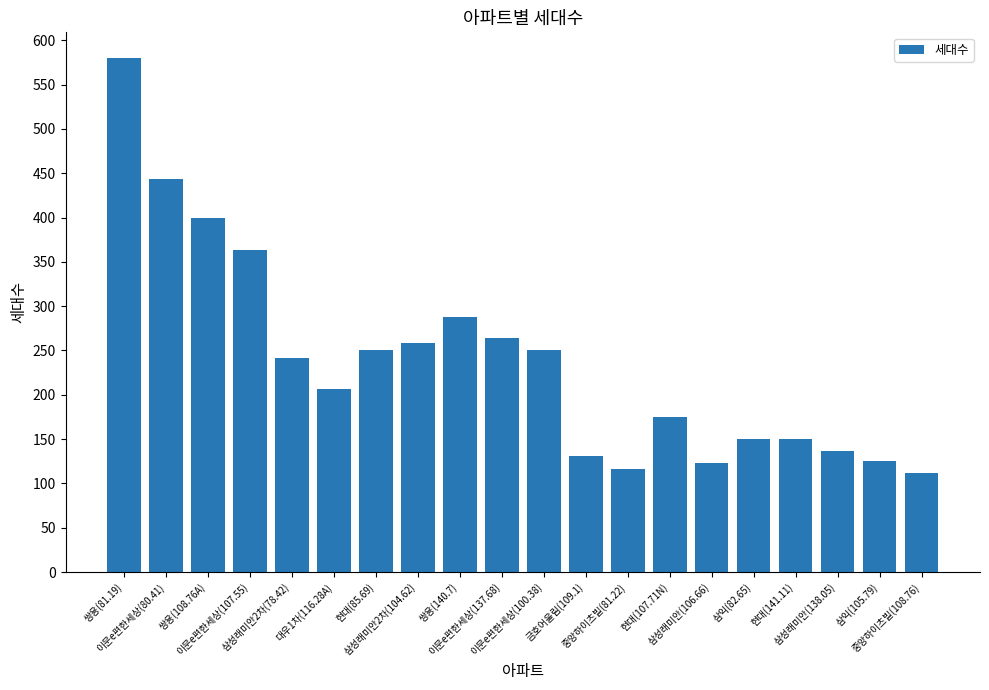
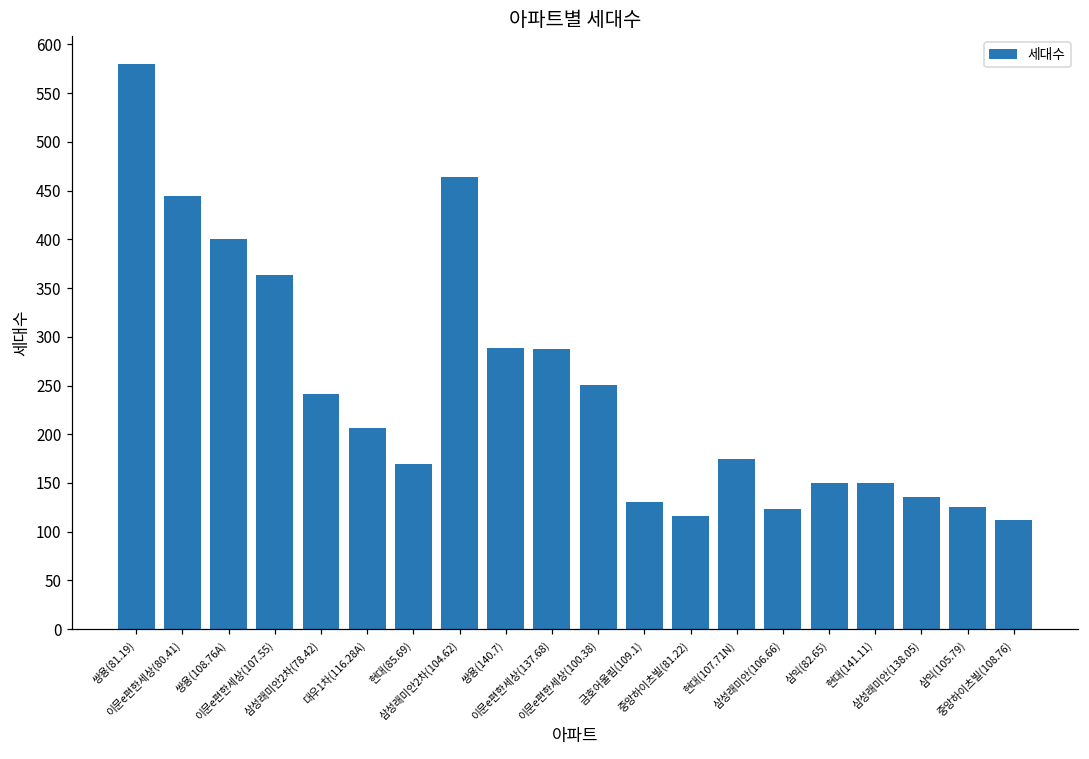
현대(85.69): 250 -> 170
삼성래미안2차(104.62): 260 -> 460
이문e편한세상(137.68): 260 -> 290
